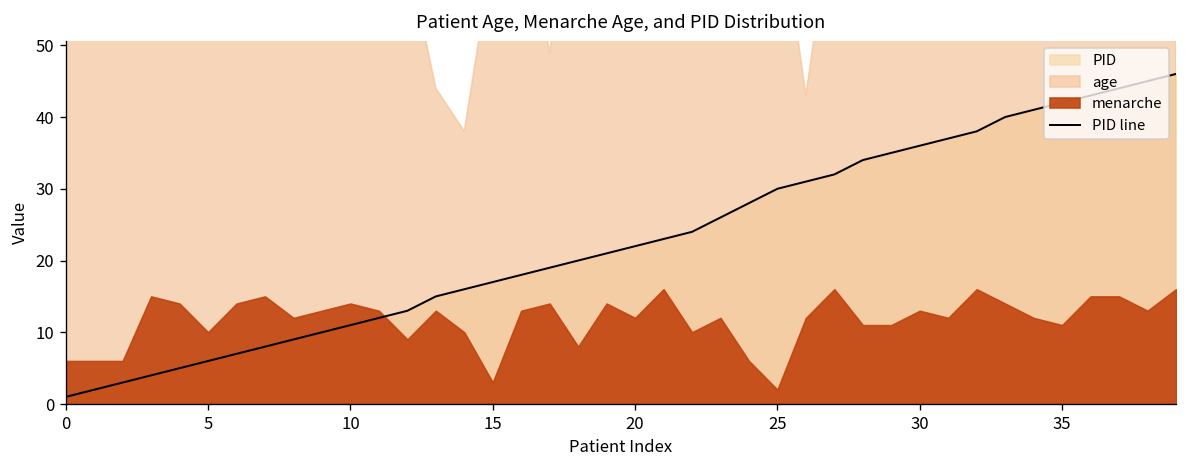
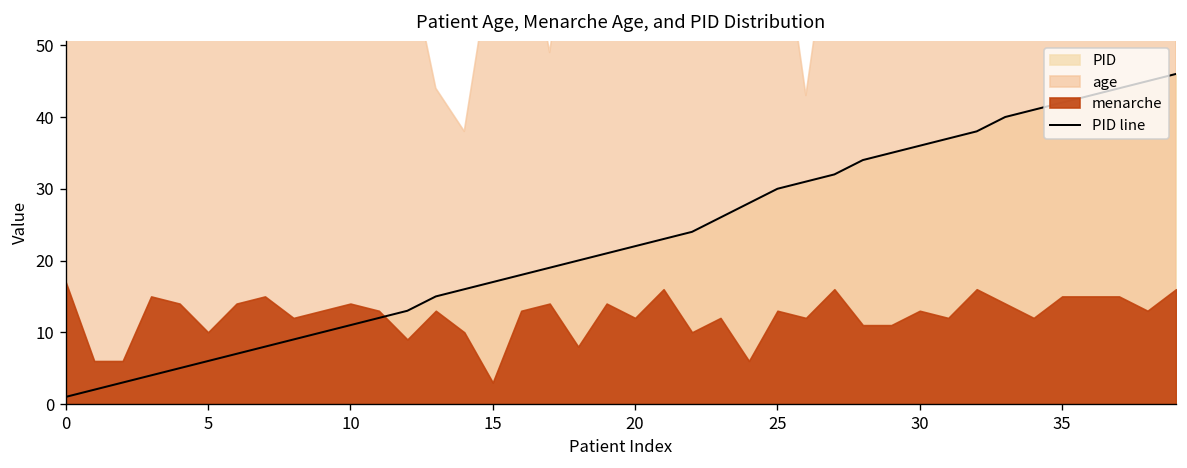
menarche, 0: 6 -> 17
menarche, 25: 2 -> 13
menarche, 35: 11 -> 15
